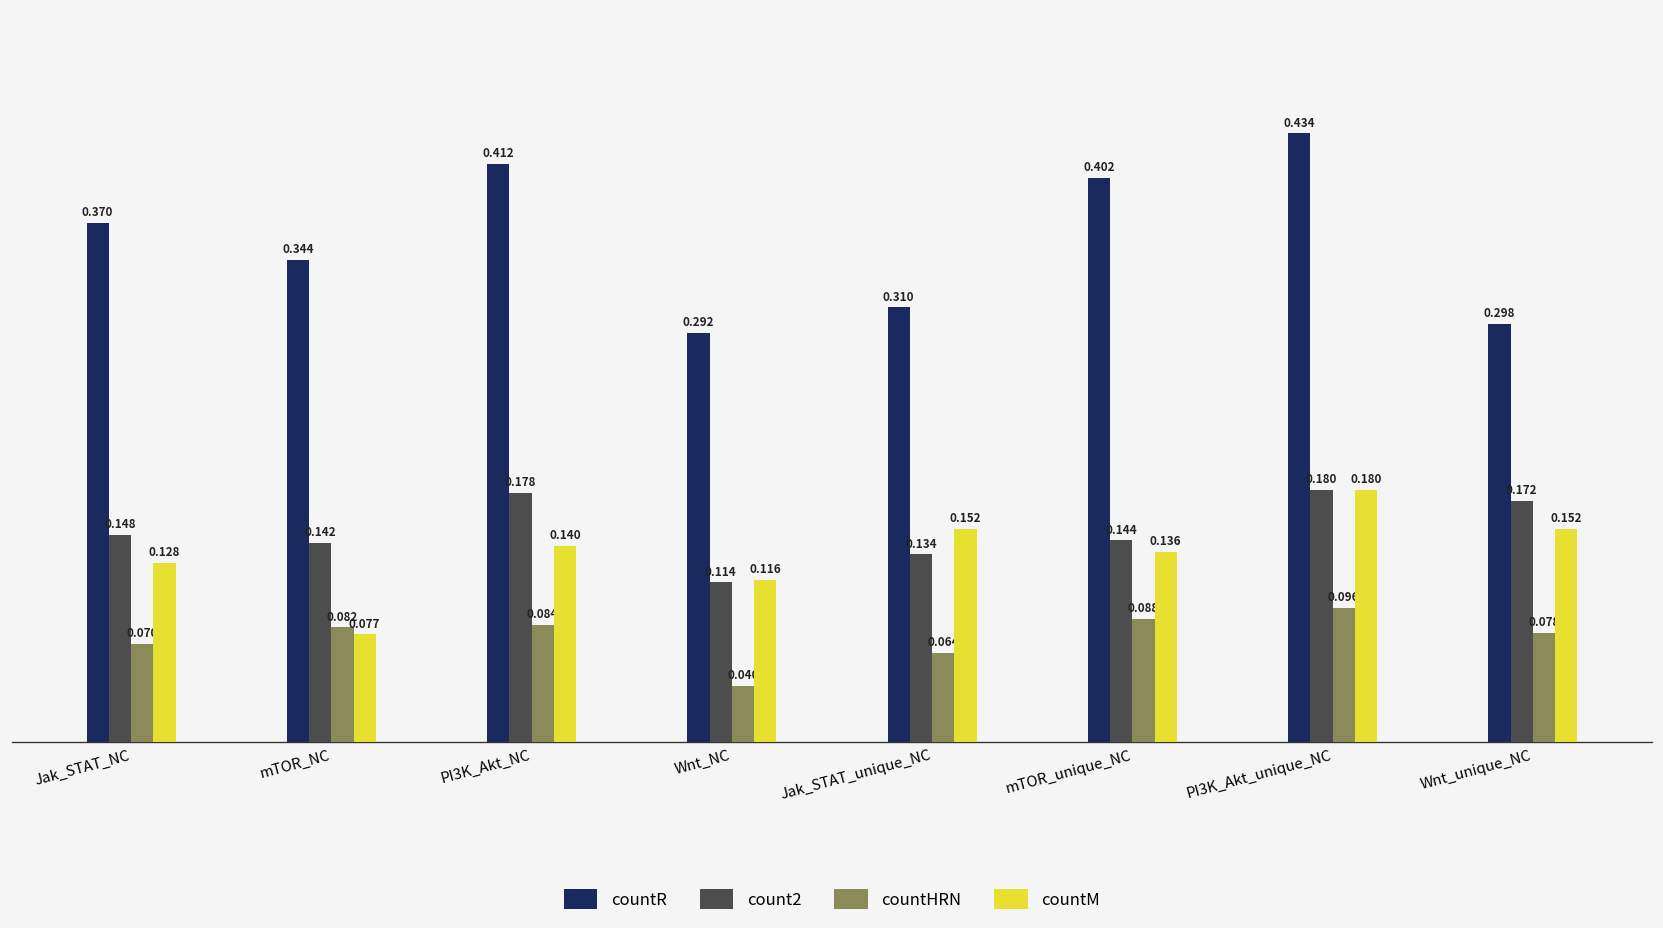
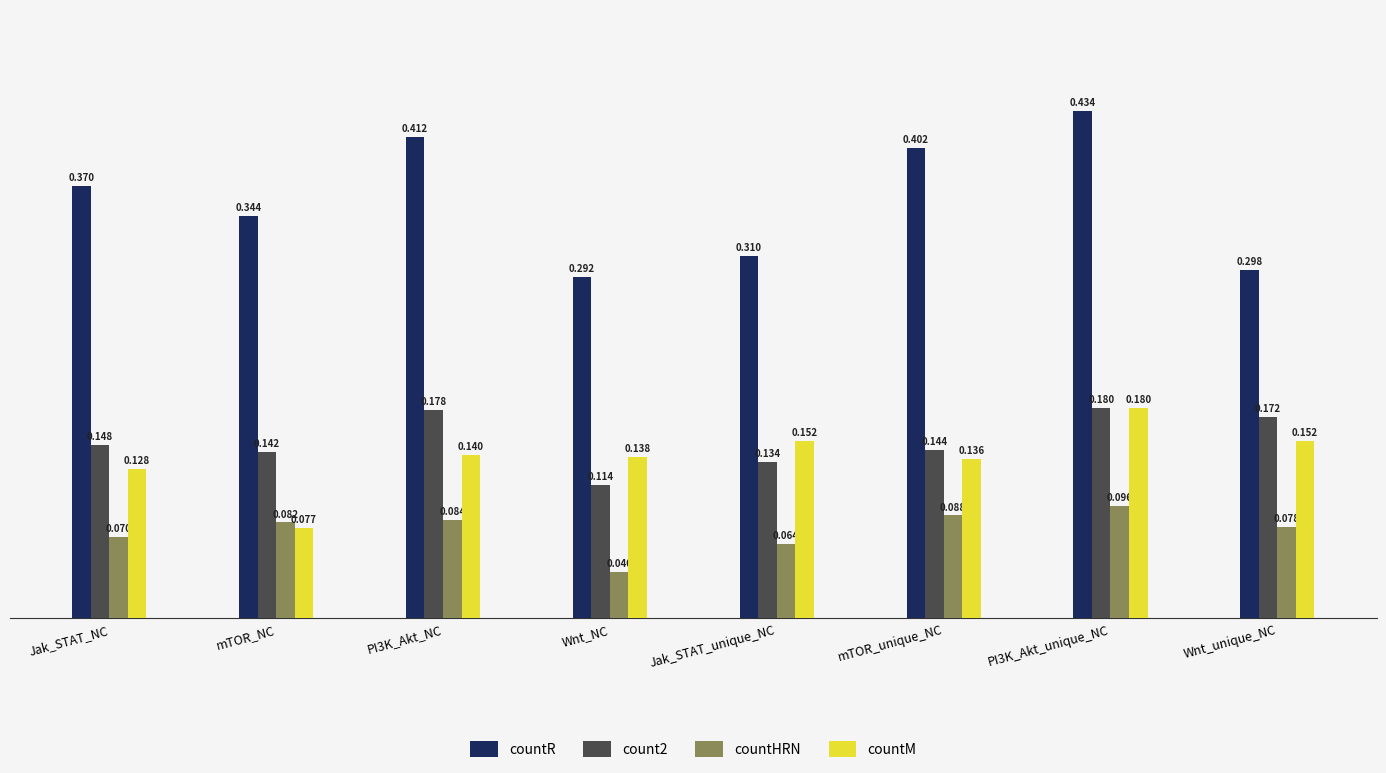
countM, Wnt_NC: 0.116 -> 0.138
